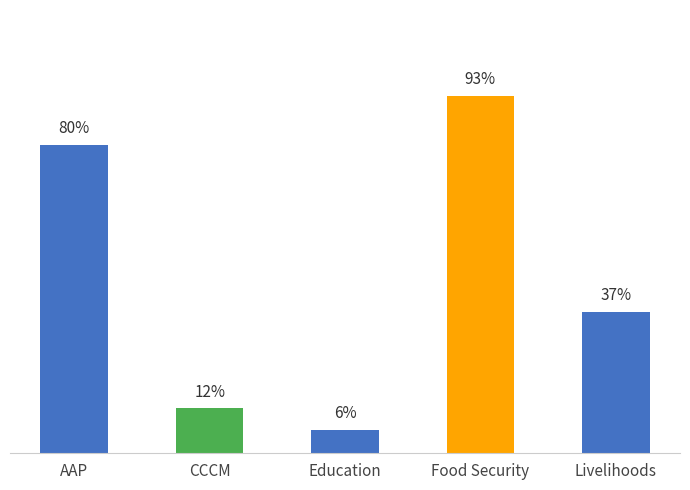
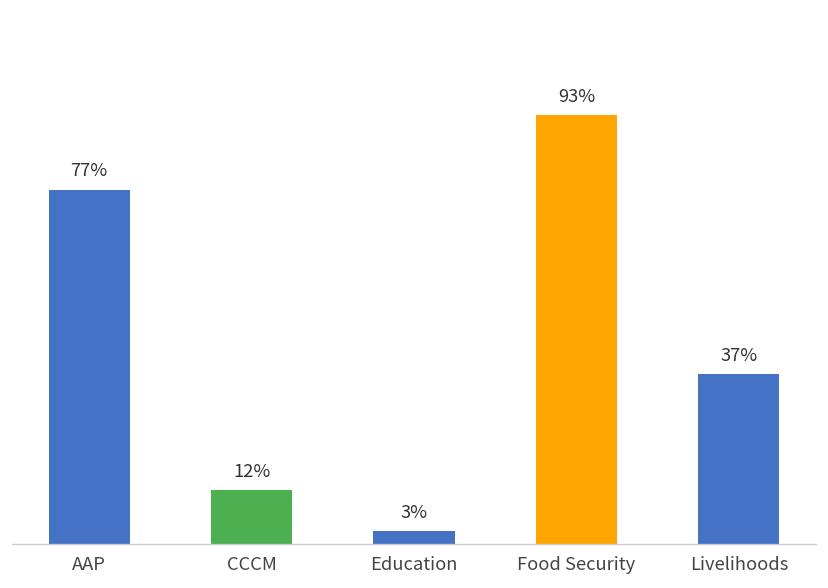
AAP: 80% -> 77%
Education: 6% -> 3%
